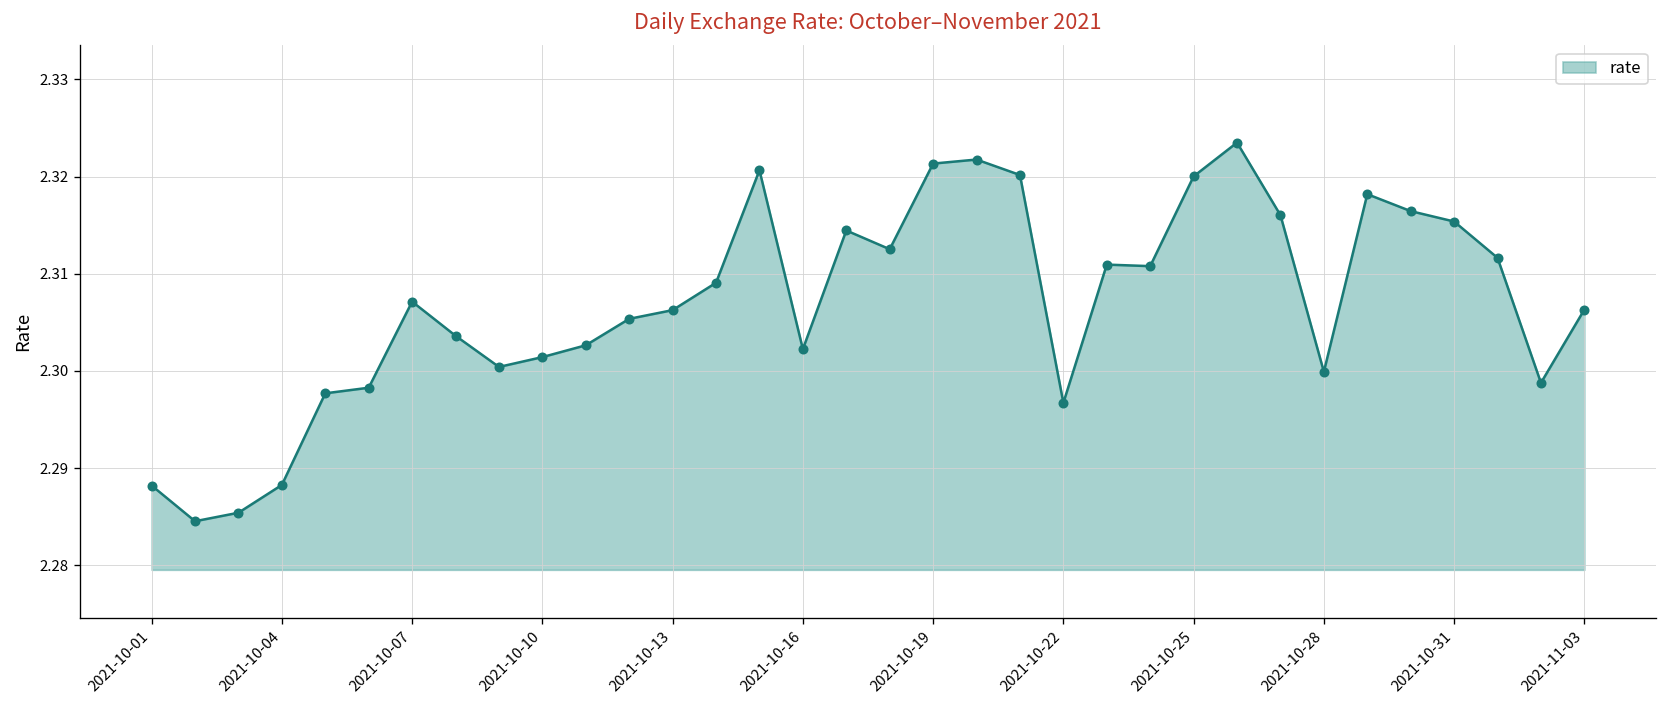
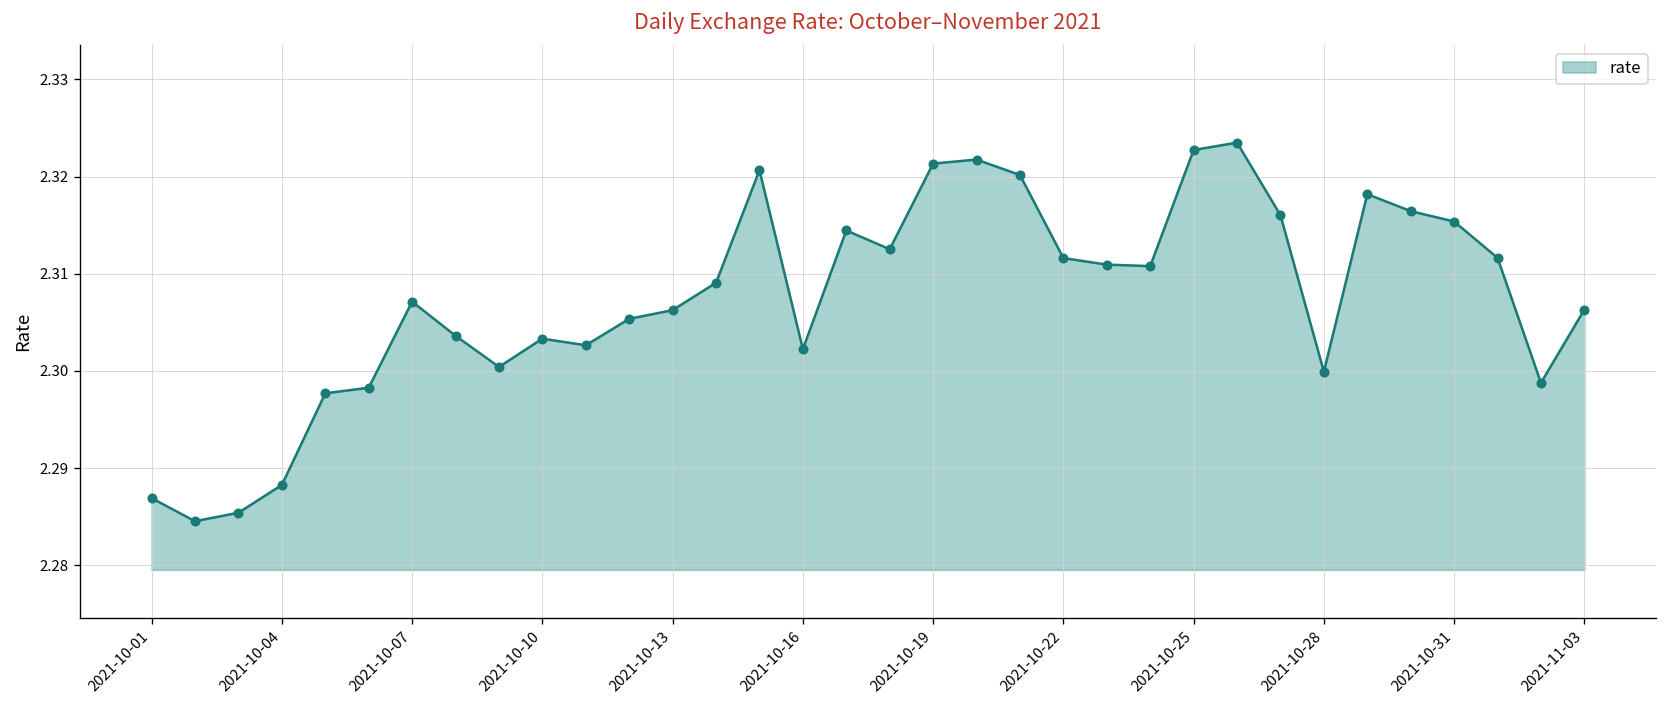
2021-10-01: 2.288 -> 2.287
2021-10-10: 2.301 -> 2.303
2021-10-22: 2.297 -> 2.312
2021-10-25: 2.320 -> 2.323
